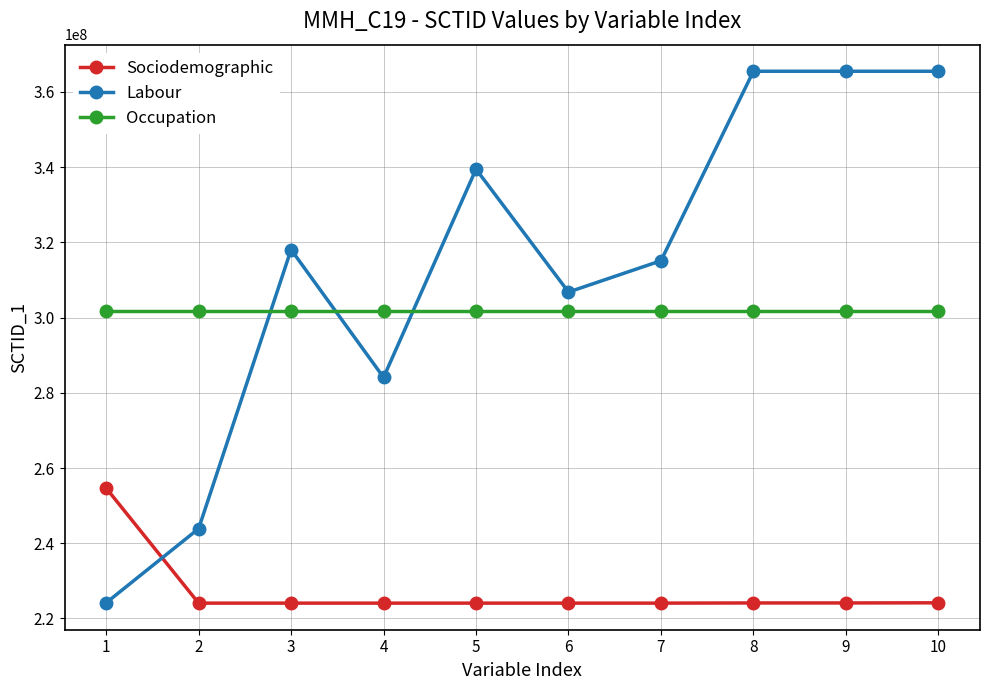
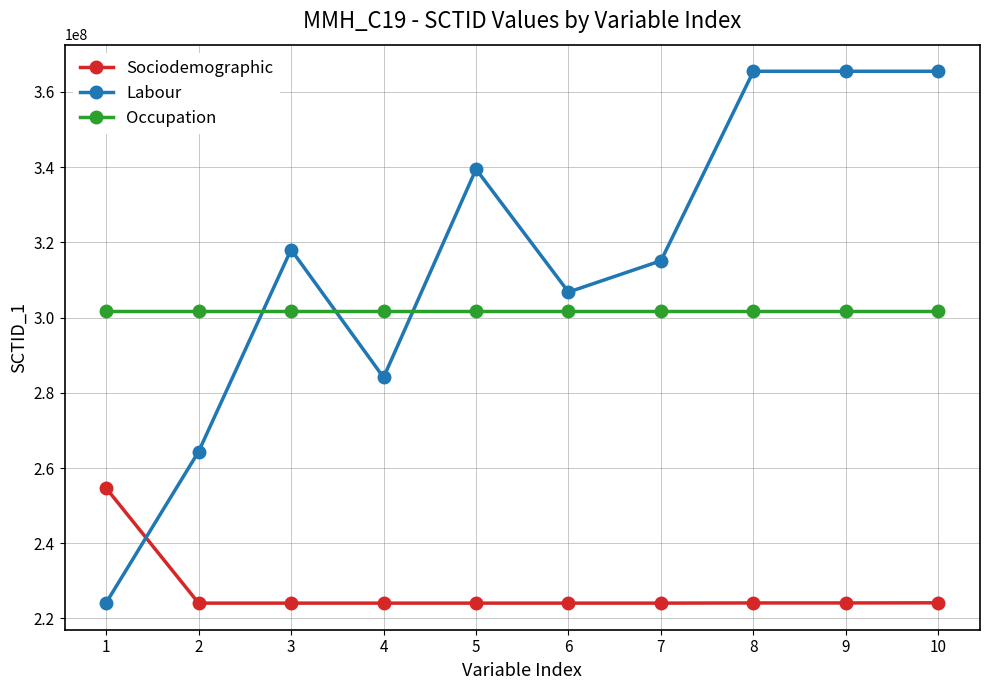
Labour, 2: 244000000 -> 264000000
